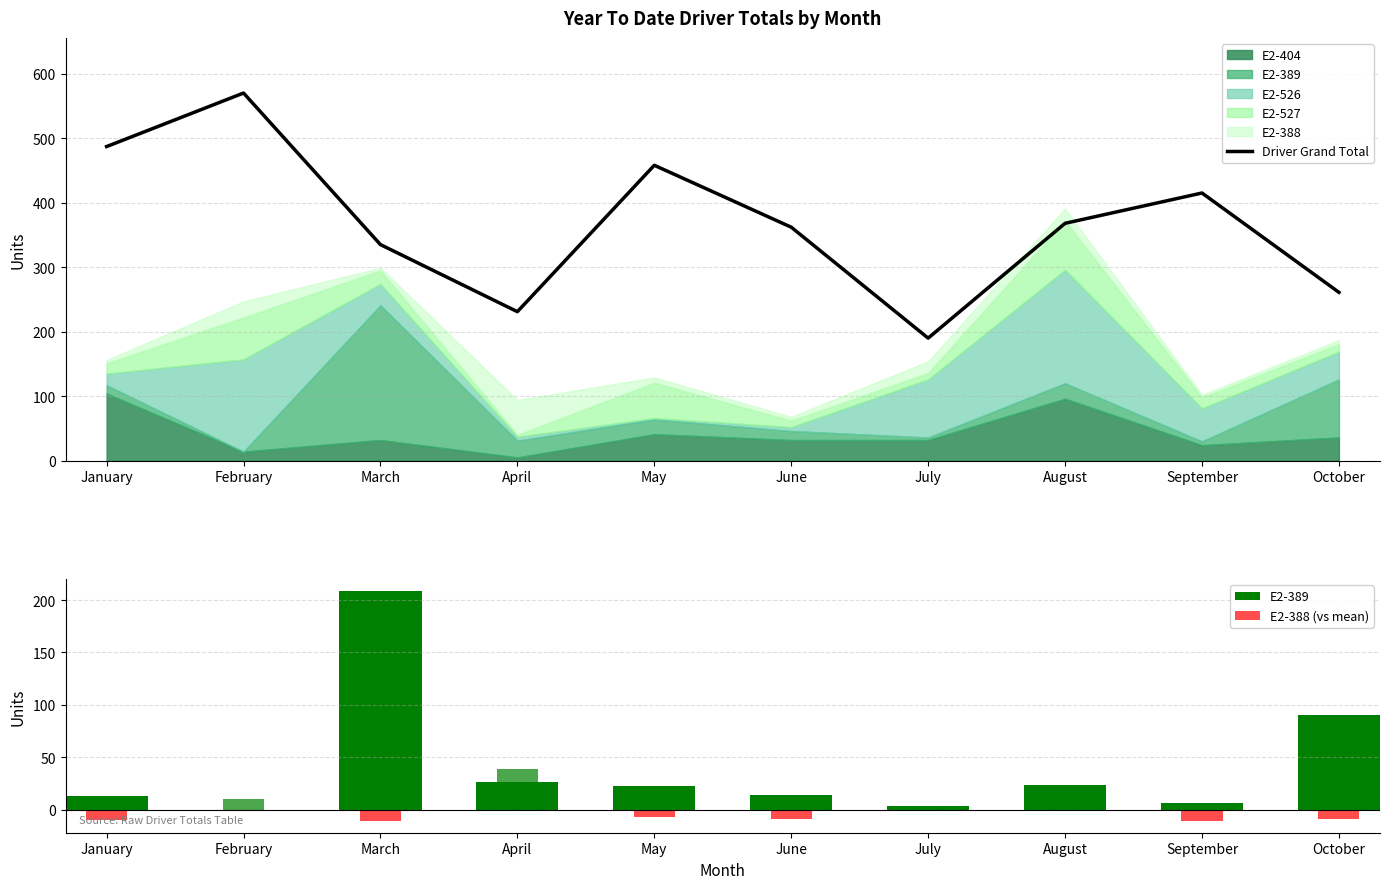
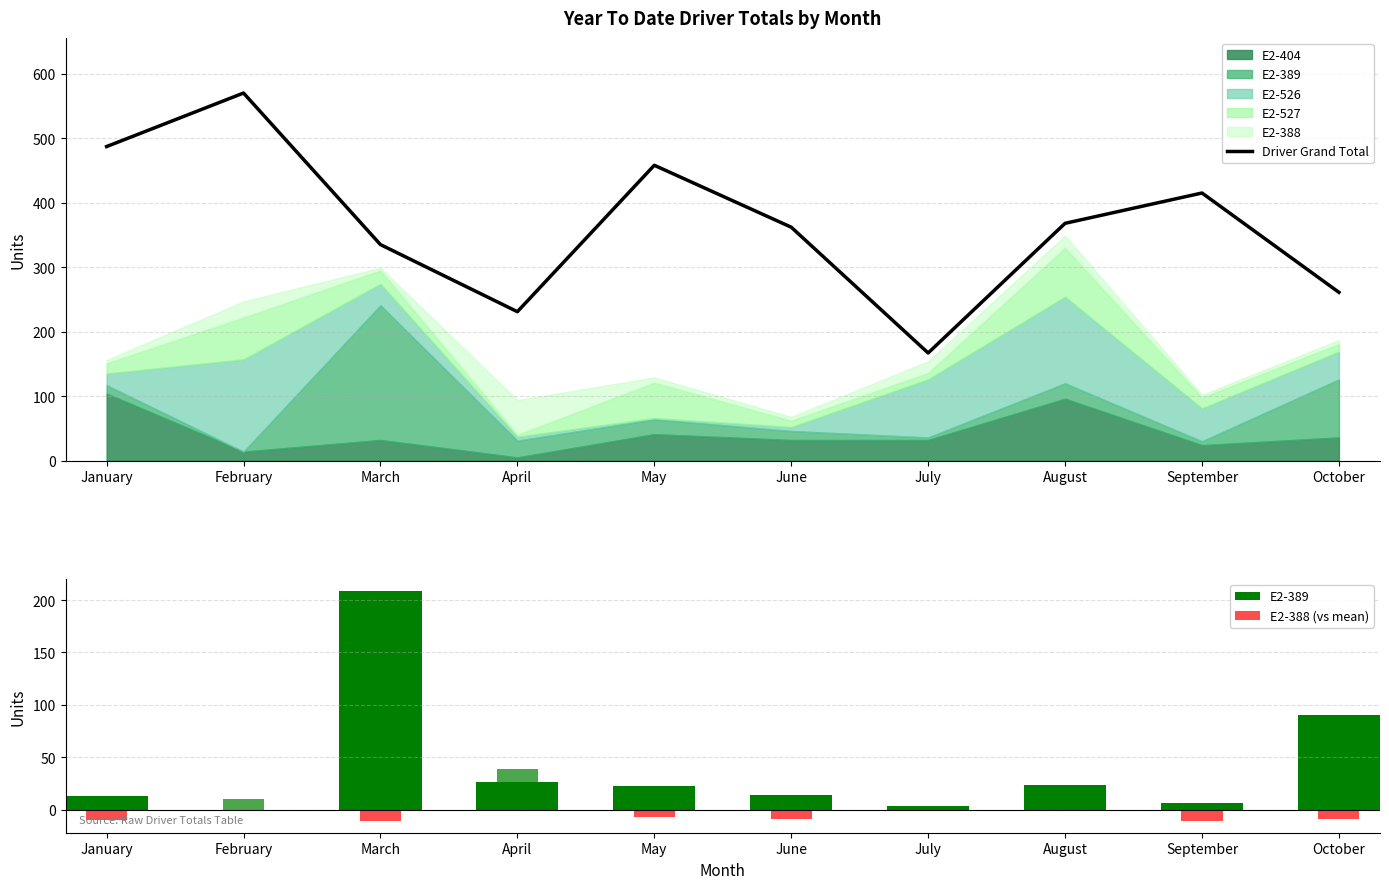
Year To Date Driver Totals by Month, Driver Grand Total, July: 190 -> 170
Year To Date Driver Totals by Month, E2-526, August: 180 -> 130
